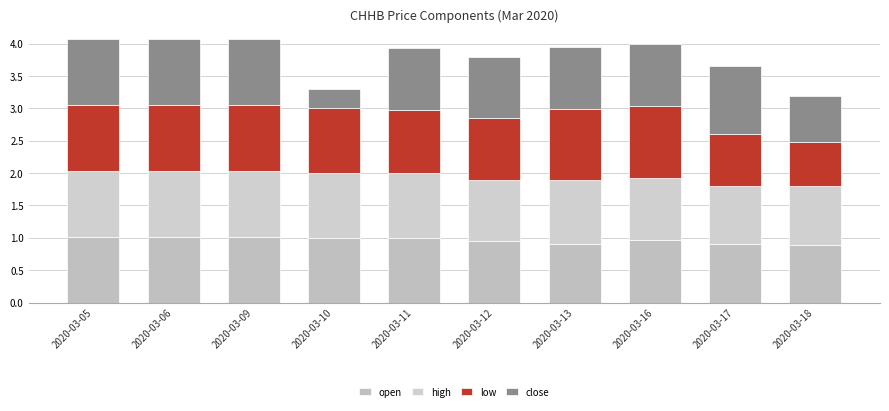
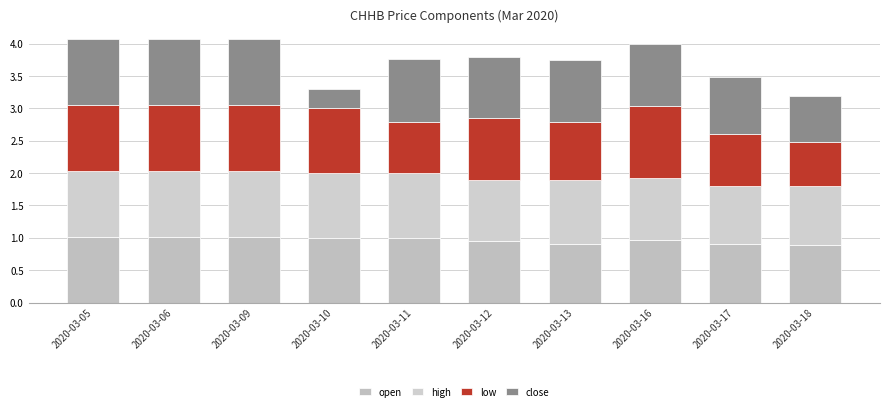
low, 2020-03-11: 1.0 -> 0.8
low, 2020-03-13: 1.1 -> 0.9
close, 2020-03-17: 1.1 -> 0.9
